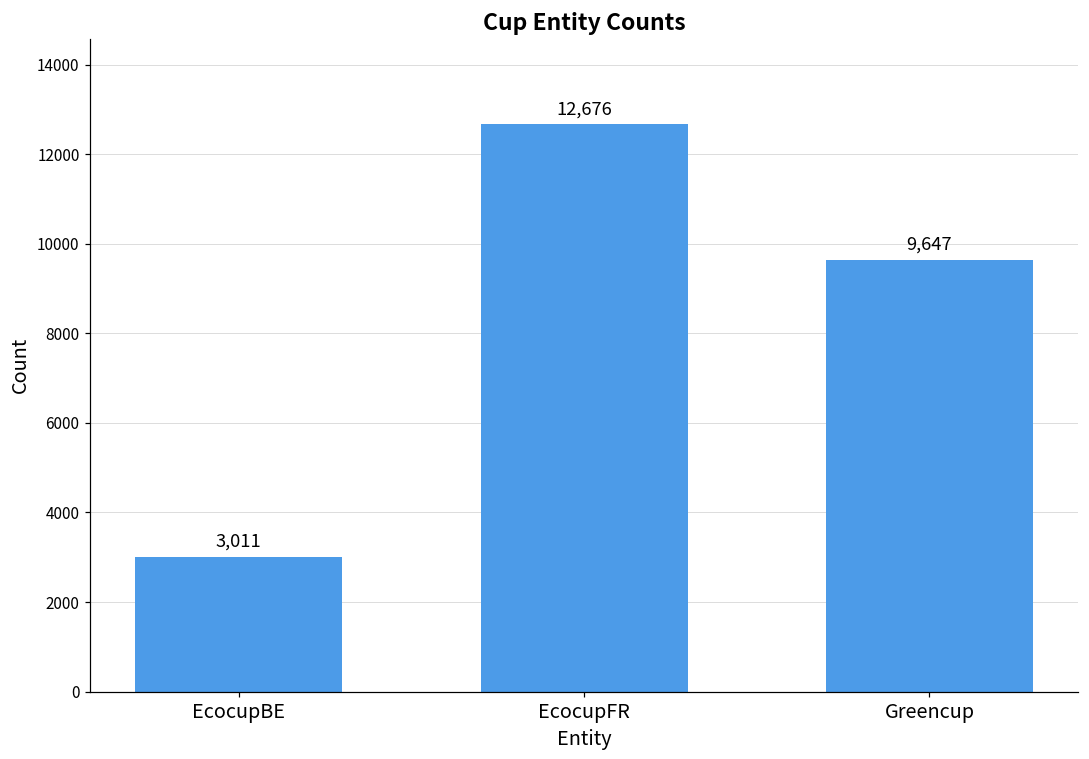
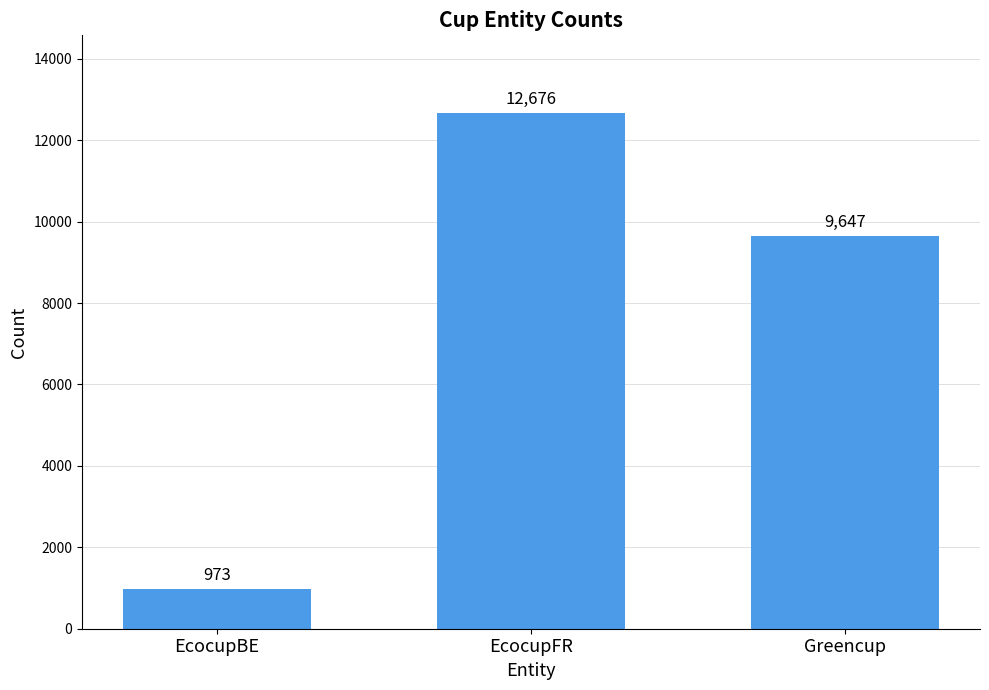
EcocupBE: 3,011 -> 973
